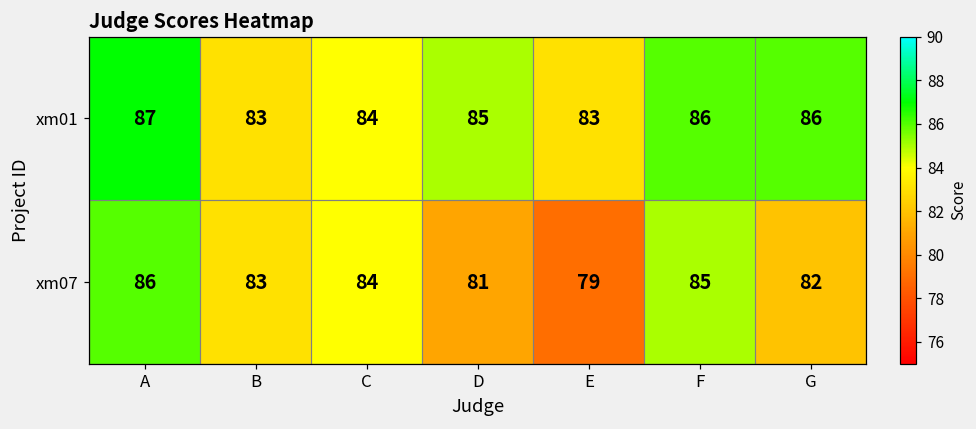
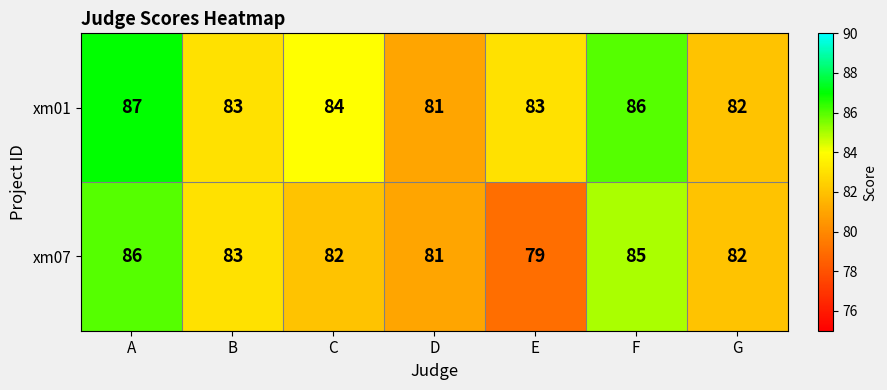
xm01, D: 85 -> 81
xm01, G: 86 -> 82
xm07, C: 84 -> 82
